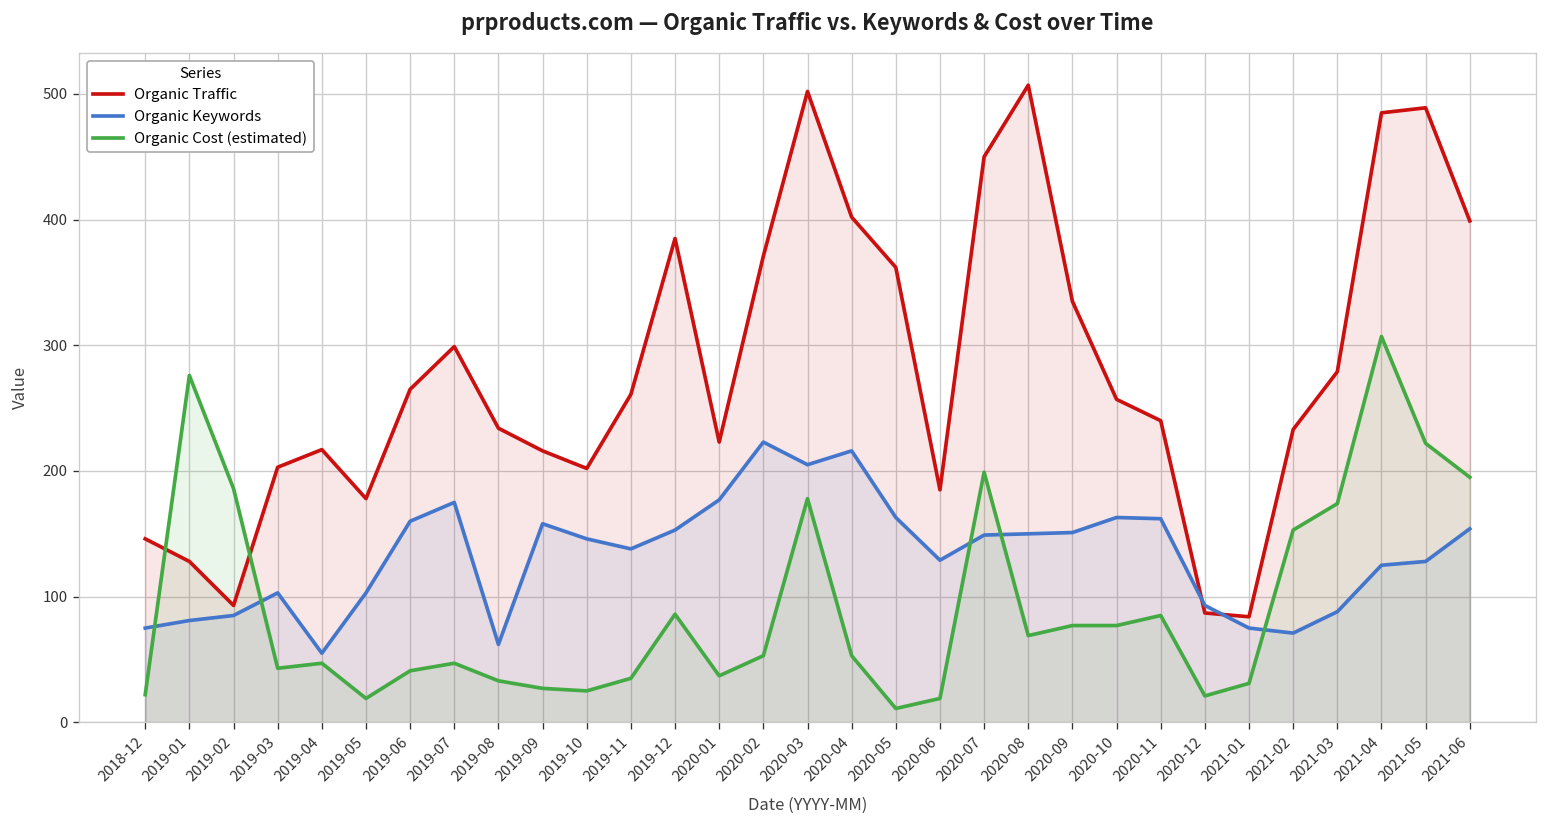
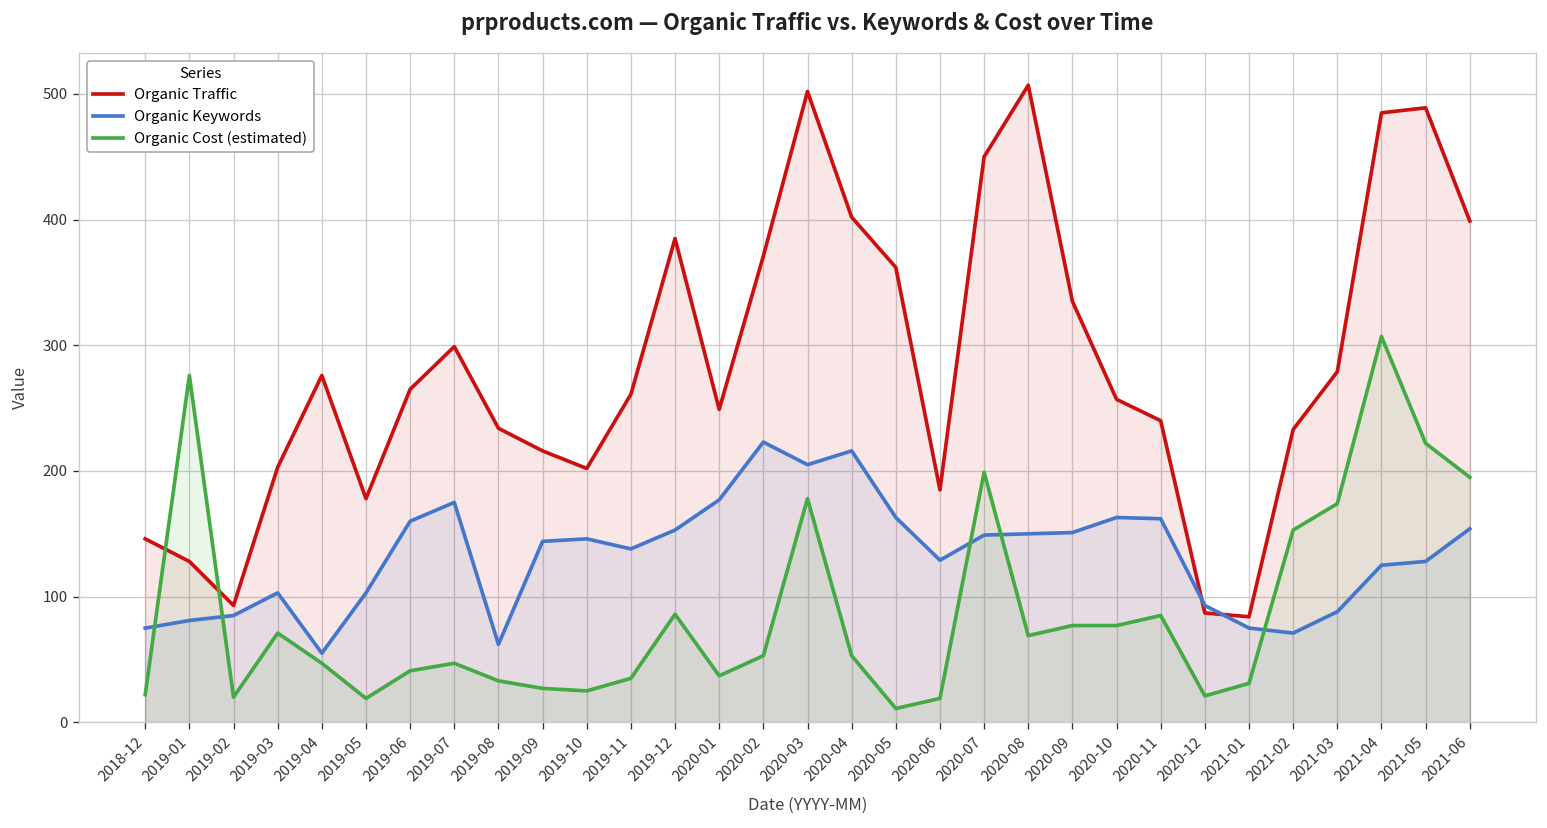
Organic Cost (estimated), 2019-02: 186 -> 20
Organic Cost (estimated), 2019-03: 43 -> 71
Organic Traffic, 2019-04: 217 -> 276
Organic Keywords, 2019-09: 158 -> 144
Organic Traffic, 2020-01: 223 -> 249
